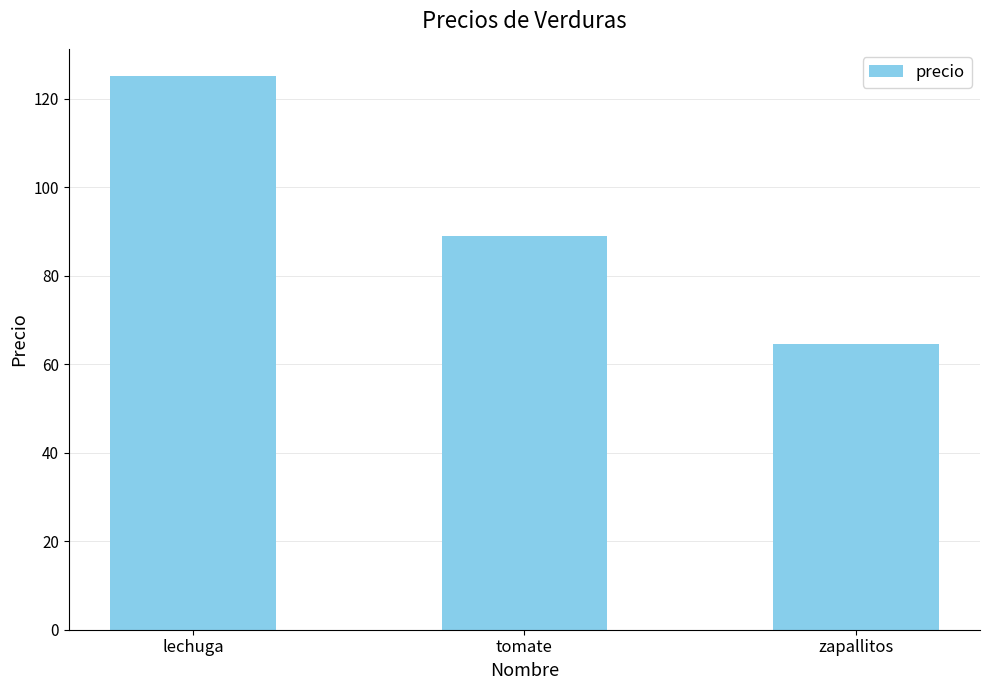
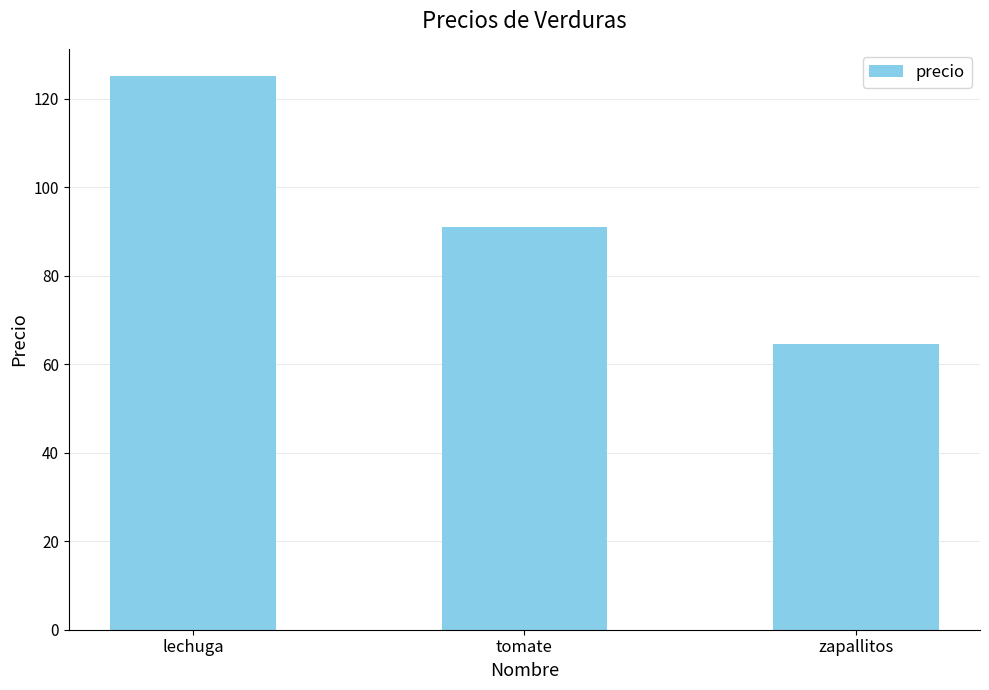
tomate: 89 -> 91
